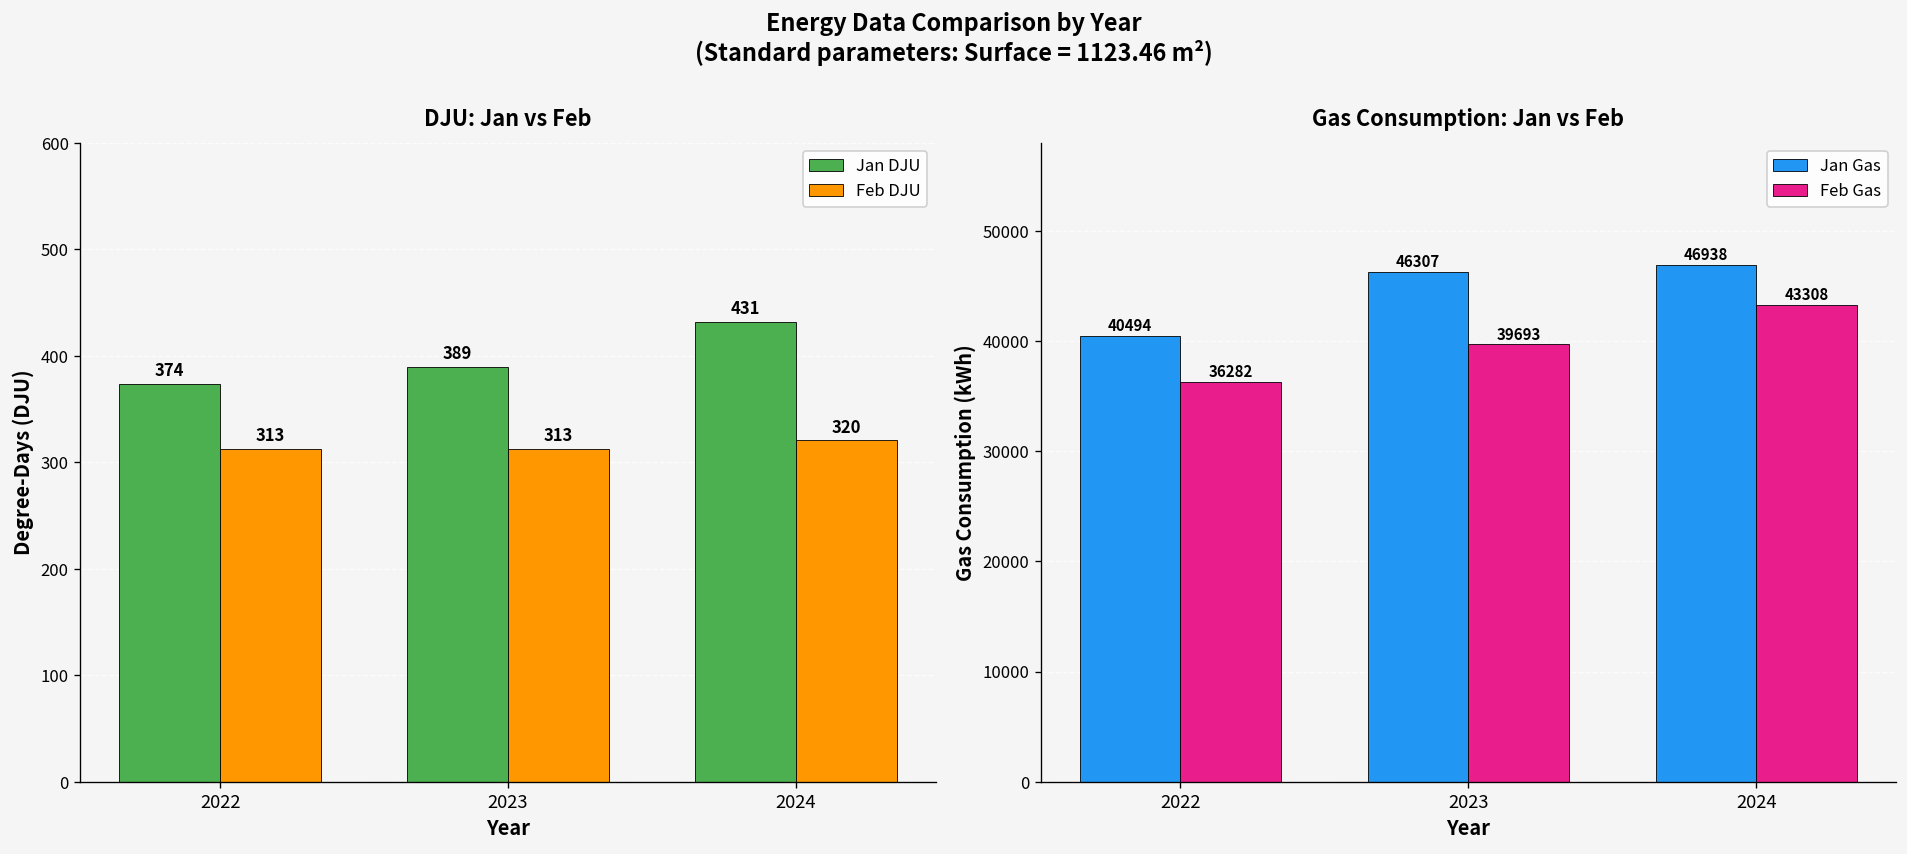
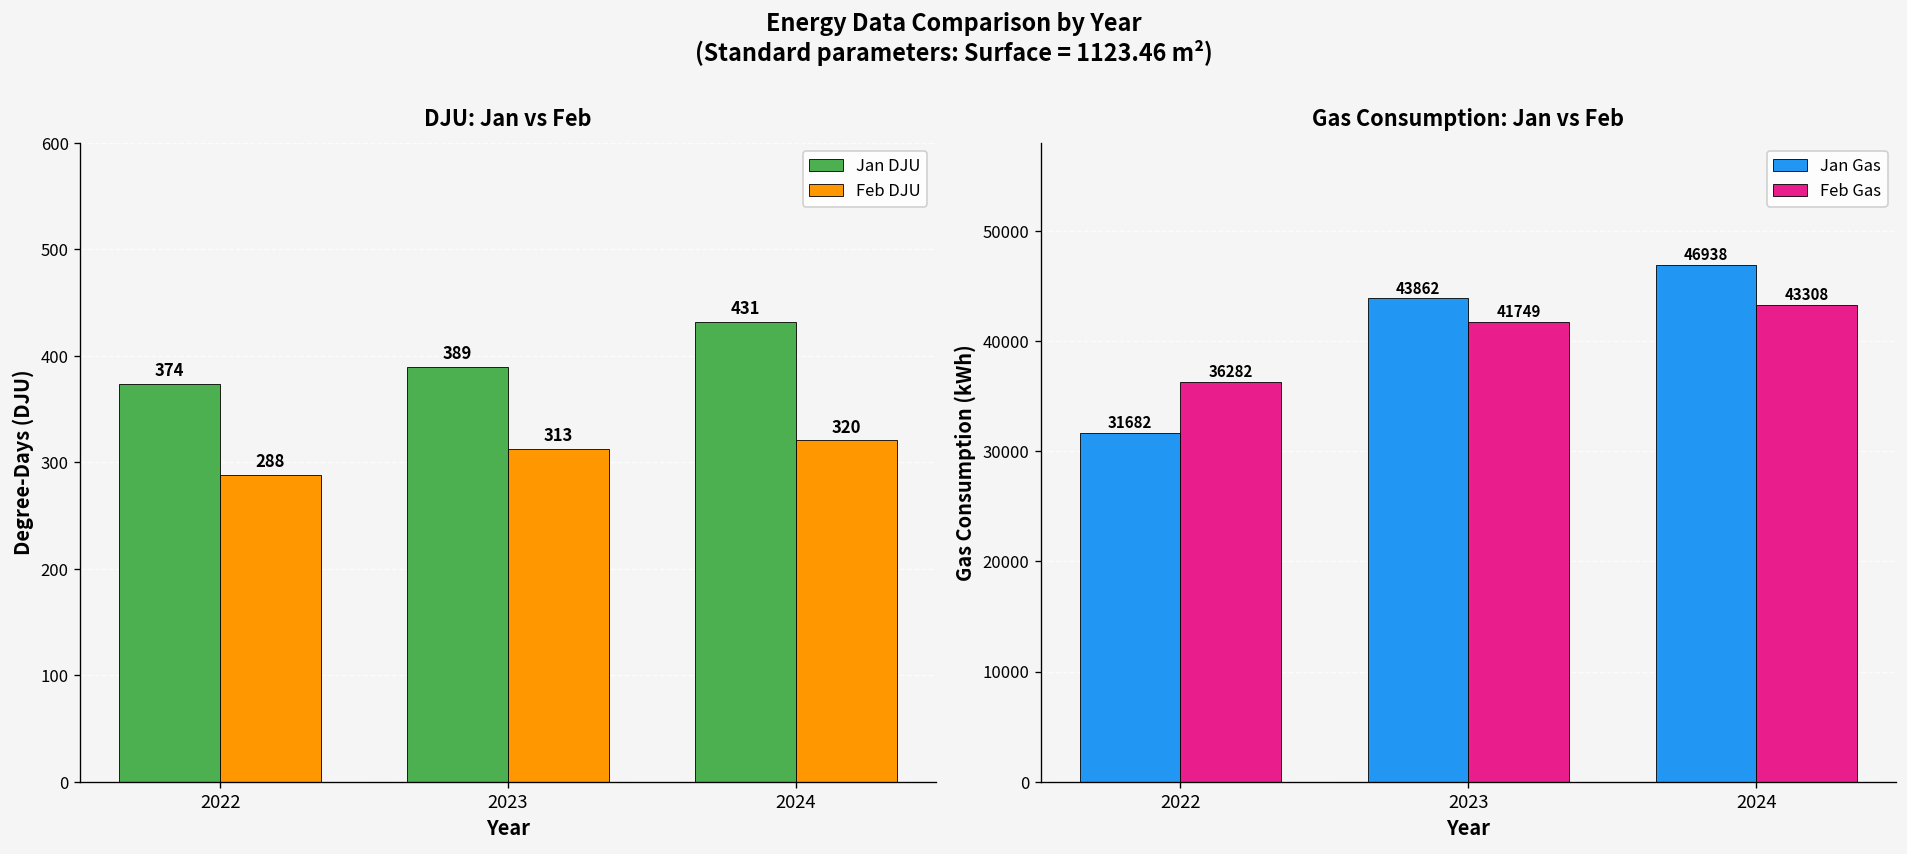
DJU: Jan vs Feb, Feb DJU, 2022: 313 -> 288
Gas Consumption: Jan vs Feb, Jan Gas, 2022: 40494 -> 31682
Gas Consumption: Jan vs Feb, Jan Gas, 2023: 46307 -> 43862
Gas Consumption: Jan vs Feb, Feb Gas, 2023: 39693 -> 41749
